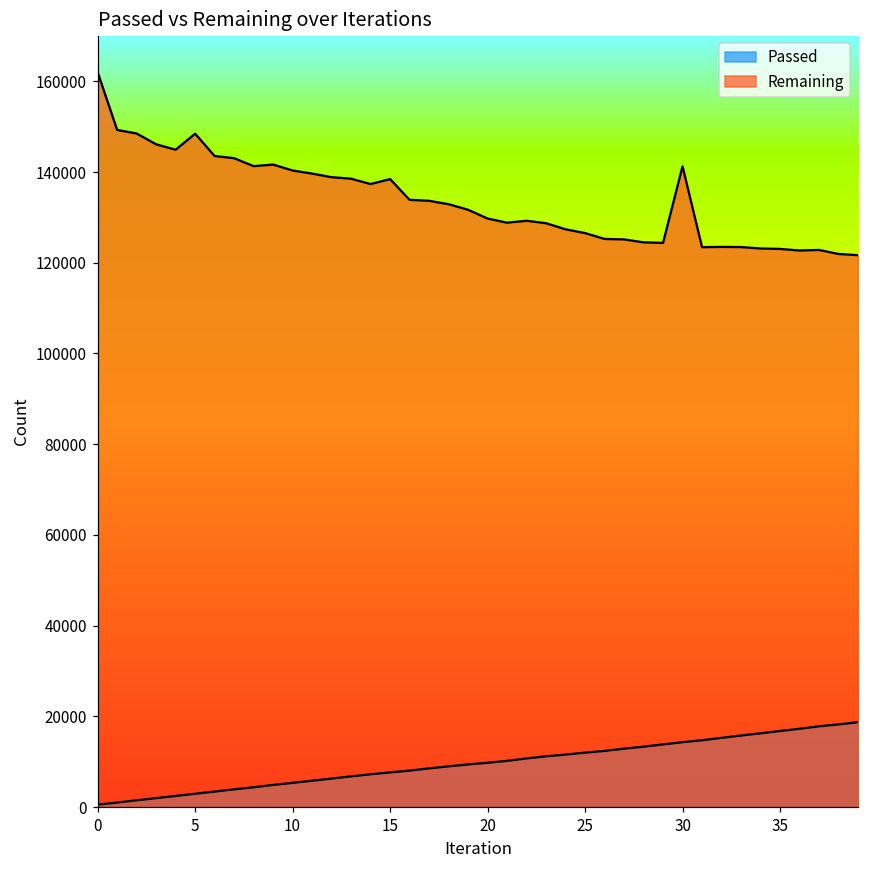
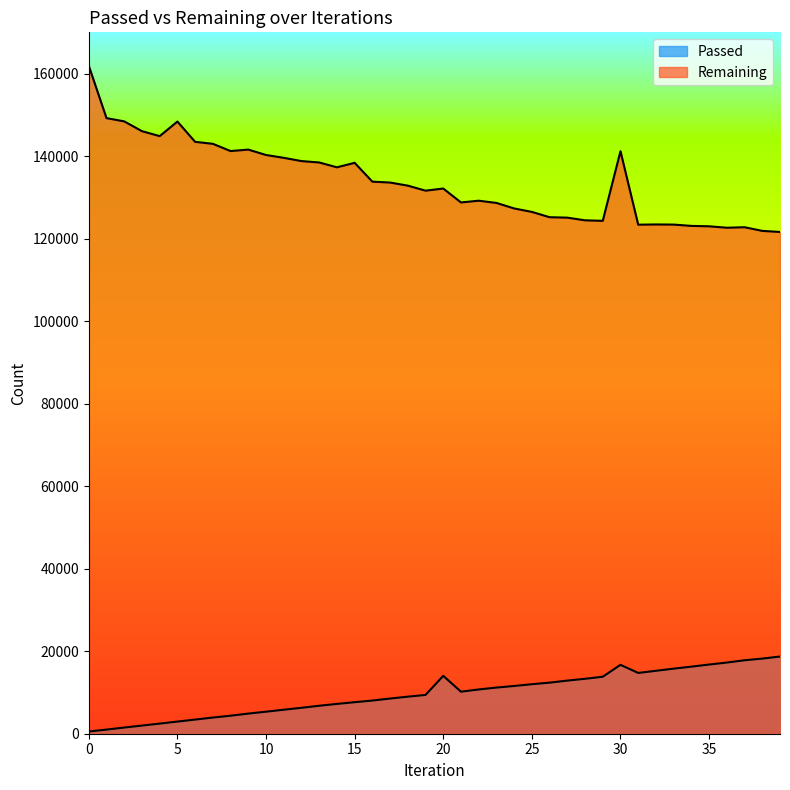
Passed, 20: 10000 -> 14000
Remaining, 20: 130000 -> 132000
Passed, 30: 14000 -> 17000
